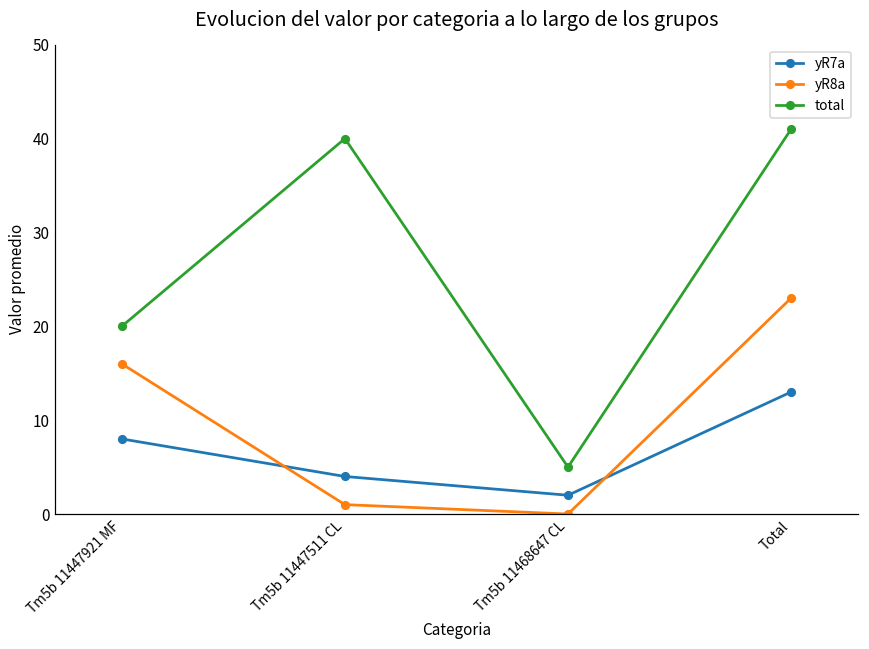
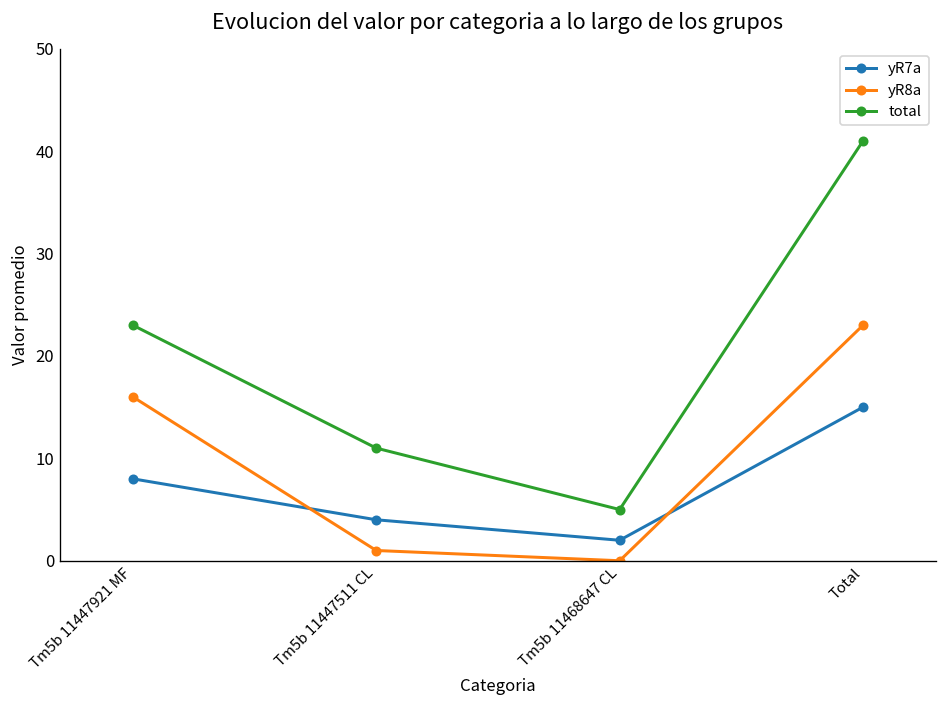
total, Tm5b 11447921 MF: 20 -> 23
total, Tm5b 11447511 CL: 40 -> 11
yR7a, Total: 13 -> 15
